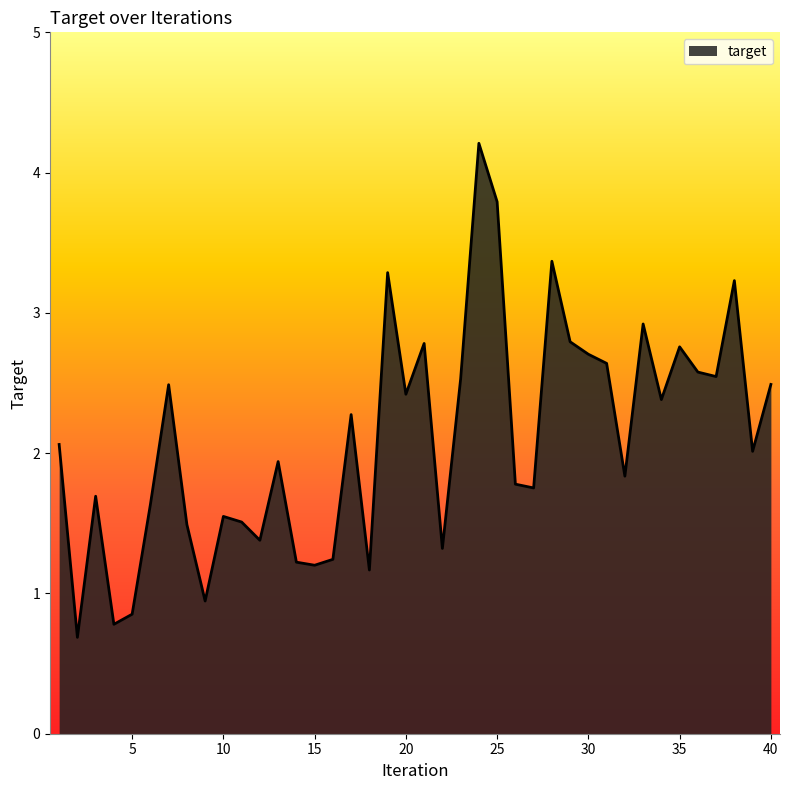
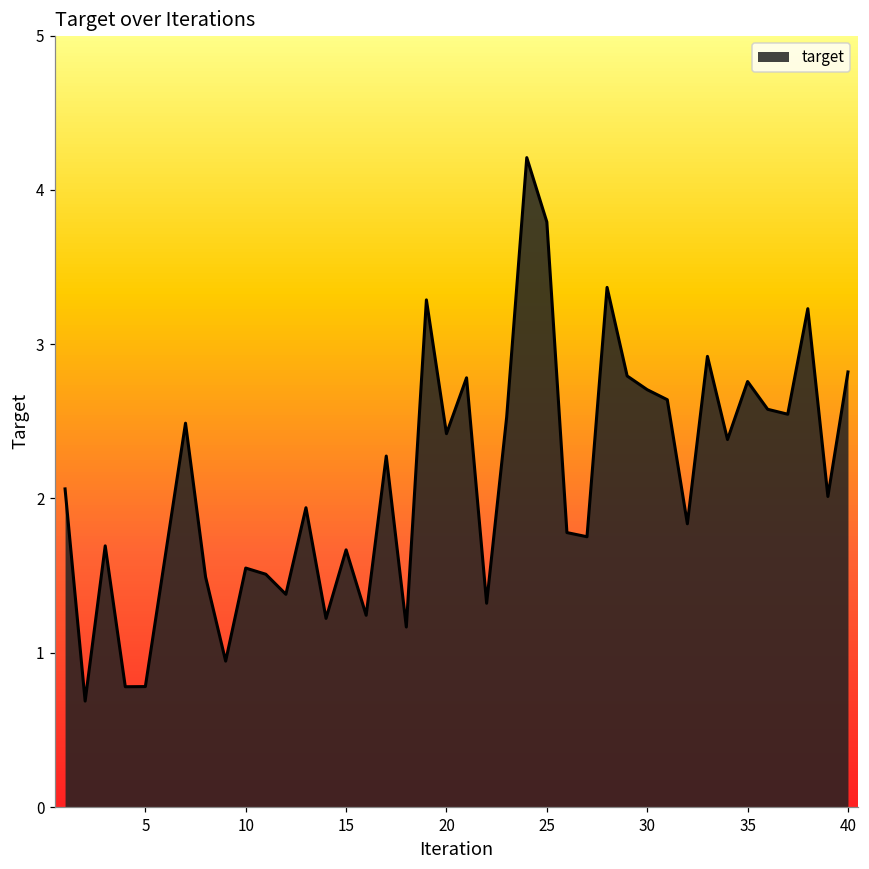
5: 0.85 -> 0.78
15: 1.20 -> 1.67
40: 2.49 -> 2.82
